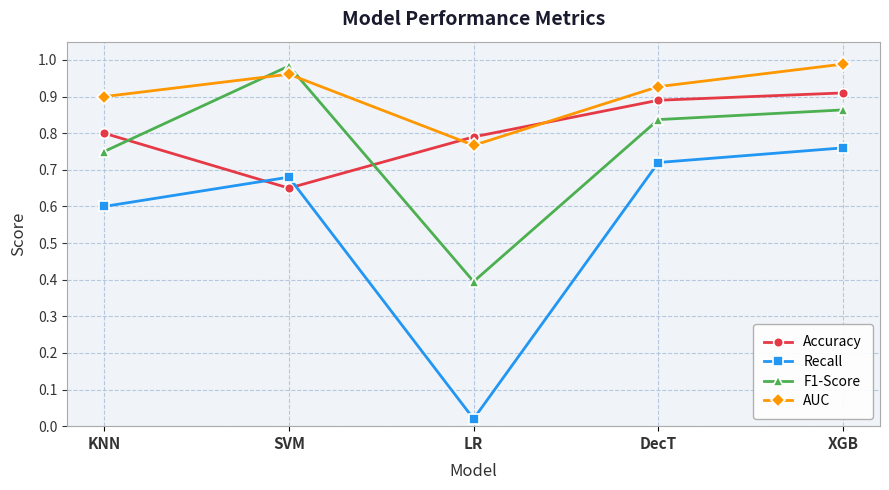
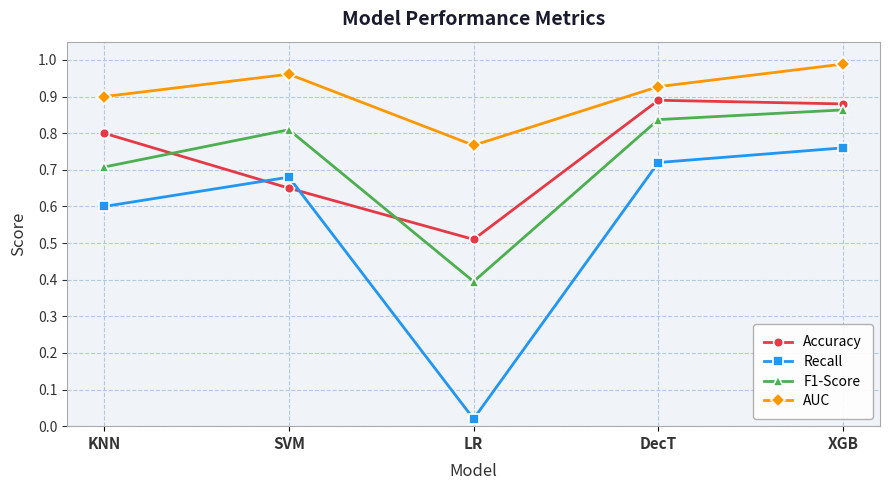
F1-Score, KNN: 0.75 -> 0.71
F1-Score, SVM: 0.98 -> 0.81
Accuracy, LR: 0.79 -> 0.51
Accuracy, XGB: 0.91 -> 0.88
